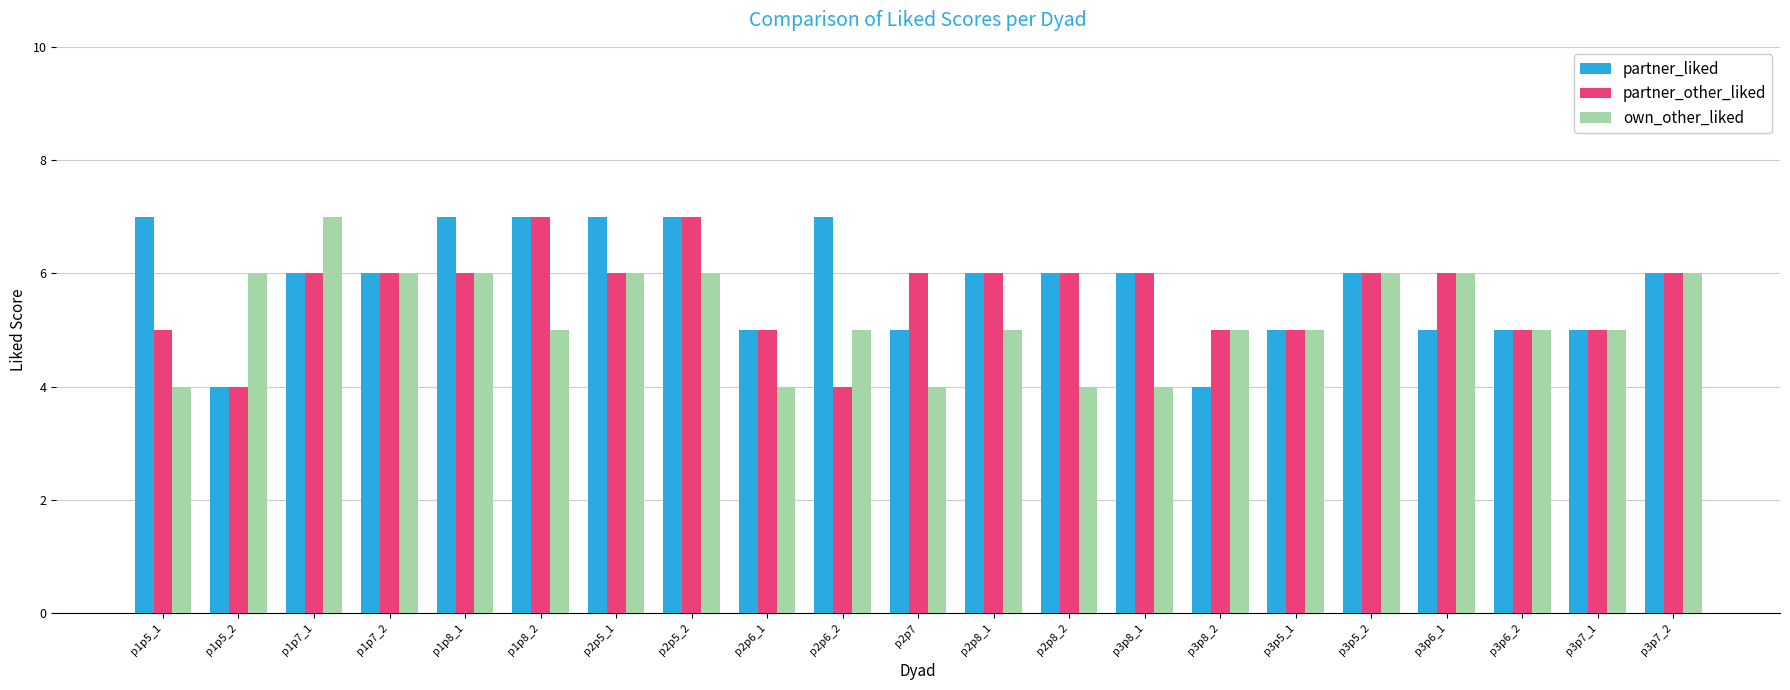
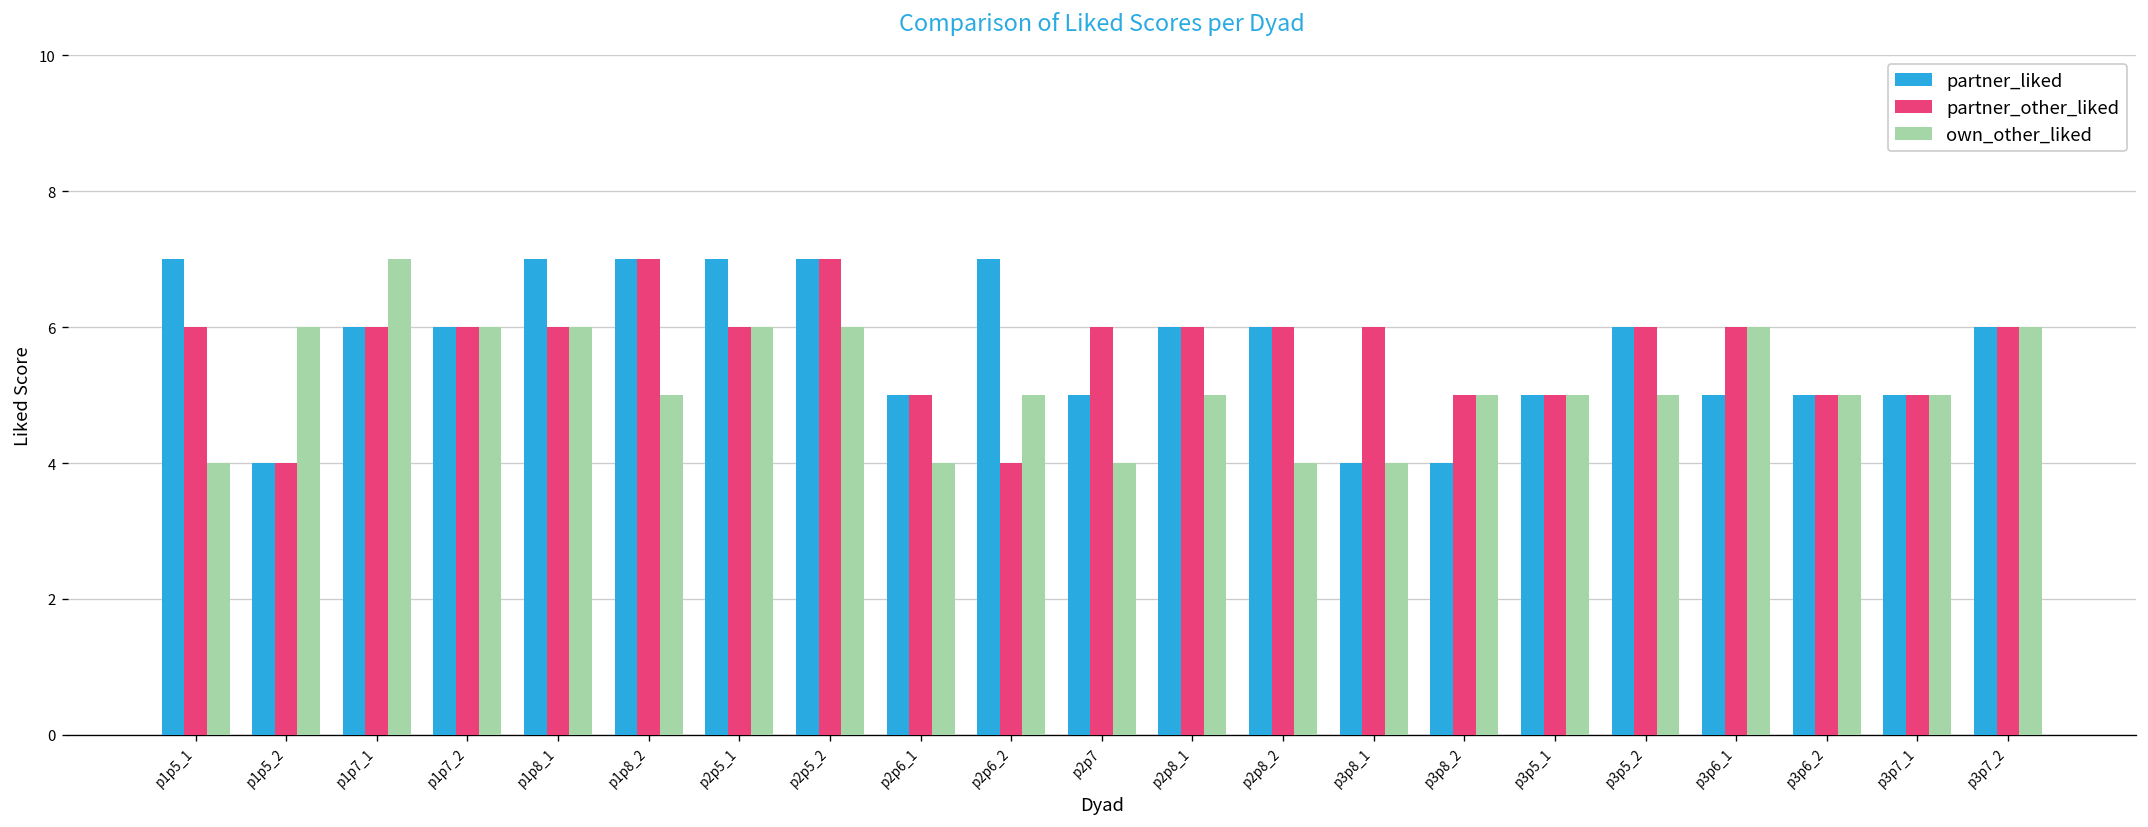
partner_other_liked, p1p5_1: 5 -> 6
partner_liked, p3p8_1: 6 -> 4
own_other_liked, p3p5_2: 6 -> 5
